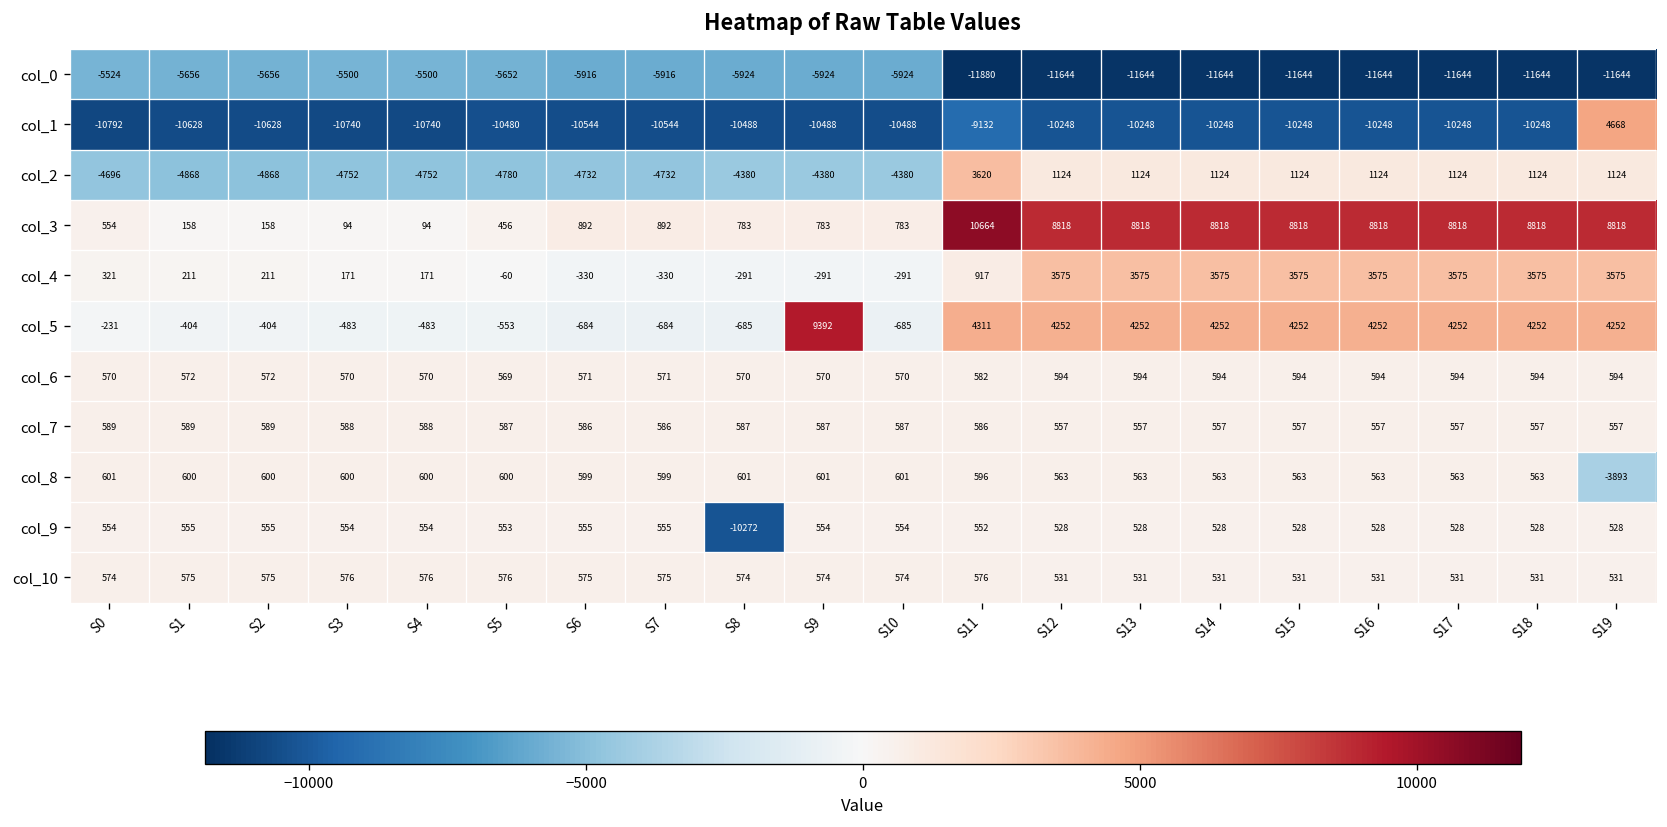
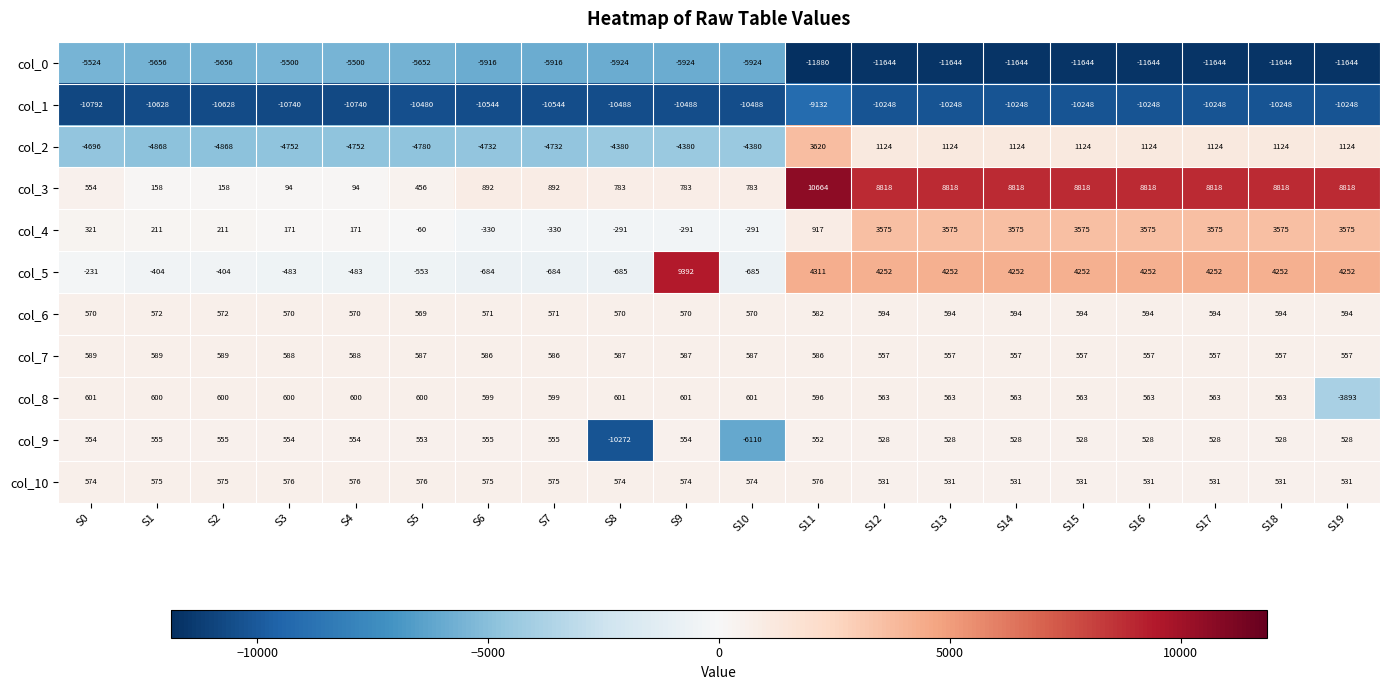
col_1, S19: 4668 -> -10248
col_9, S10: 554 -> -6110
